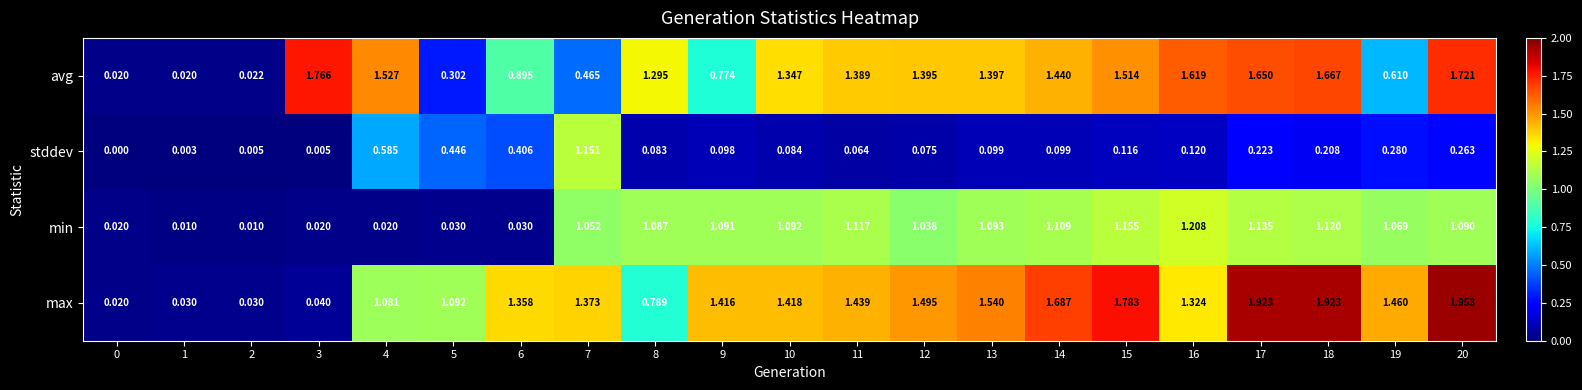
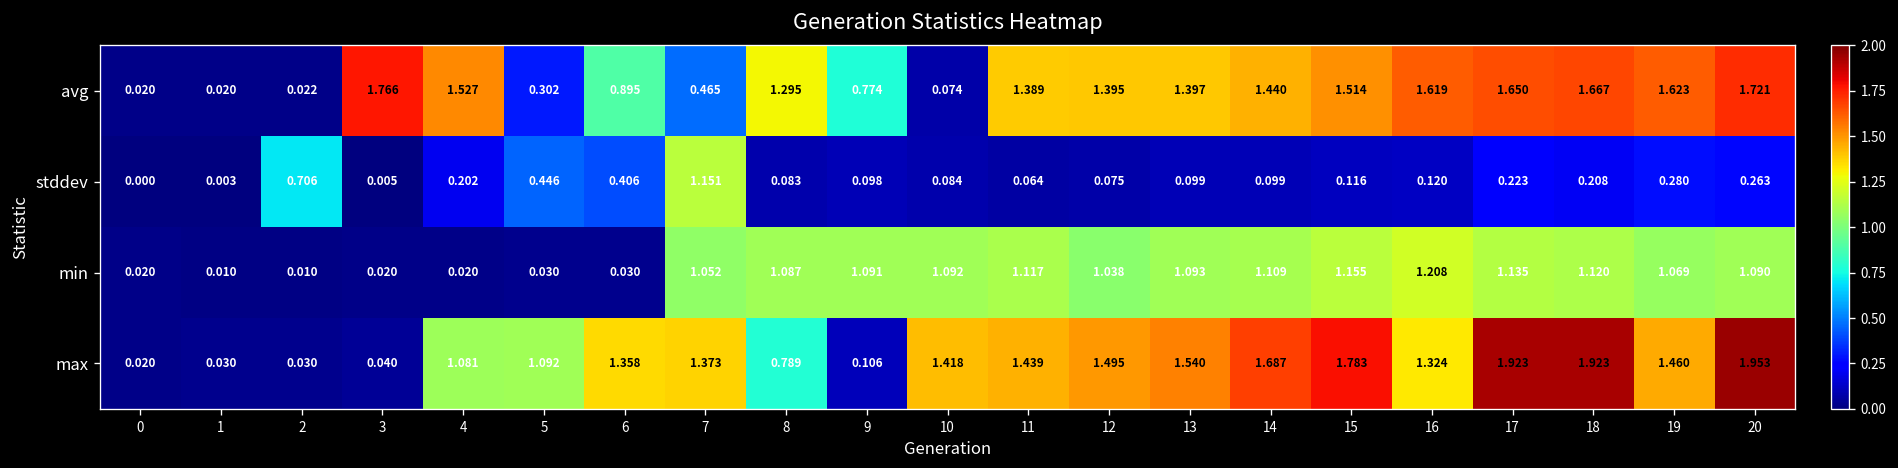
avg, 10: 1.347 -> 0.074
avg, 19: 0.610 -> 1.623
stddev, 2: 0.005 -> 0.706
stddev, 4: 0.585 -> 0.202
max, 9: 1.416 -> 0.106
